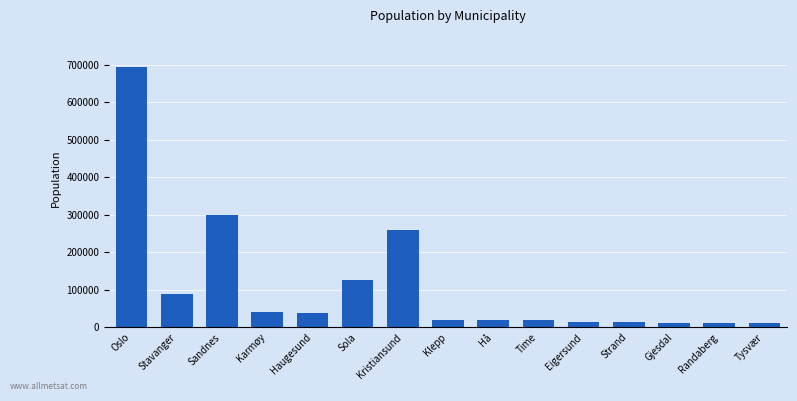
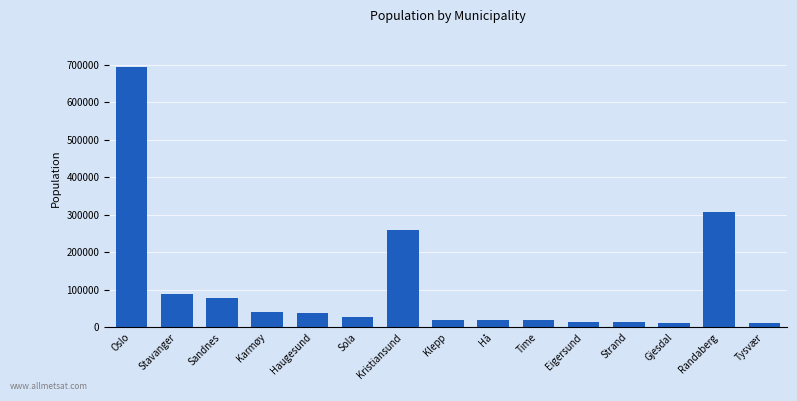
Sandnes: 300000 -> 80000
Sola: 130000 -> 30000
Randaberg: 10000 -> 310000
